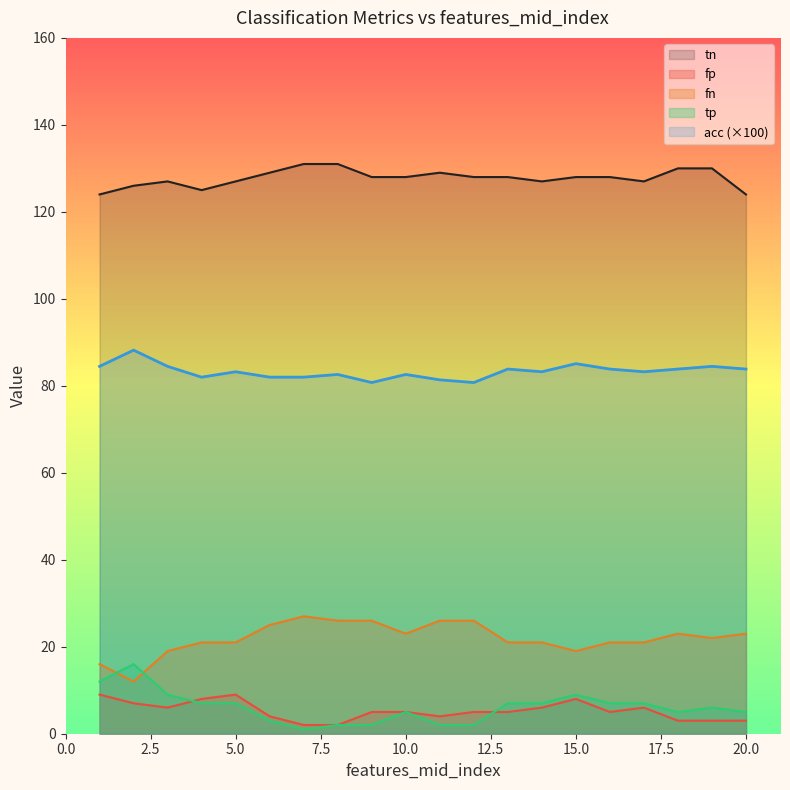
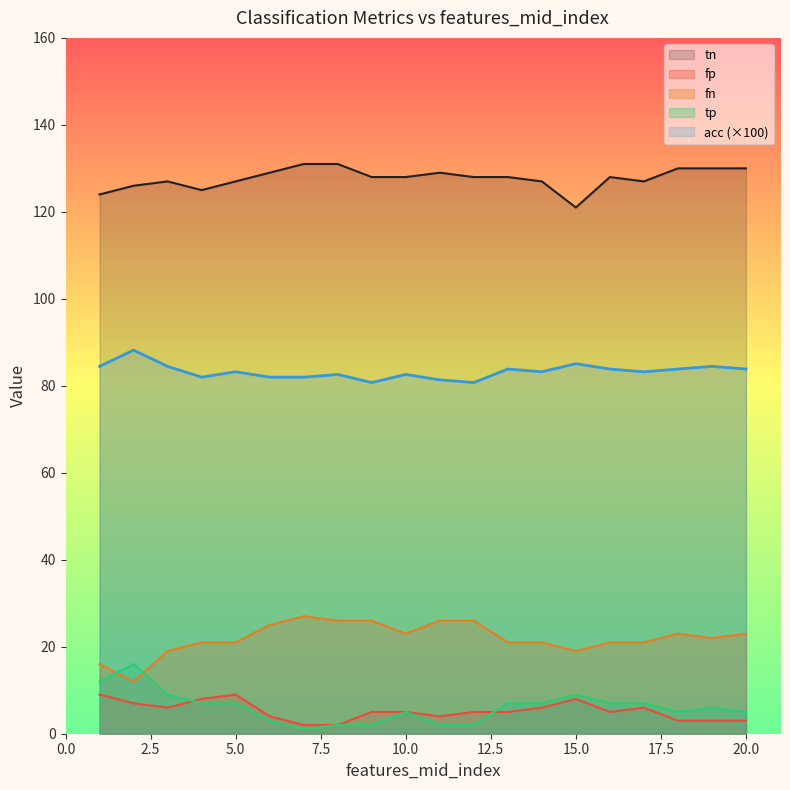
tn, 15.0: 128 -> 121
tn, 20.0: 124 -> 130
